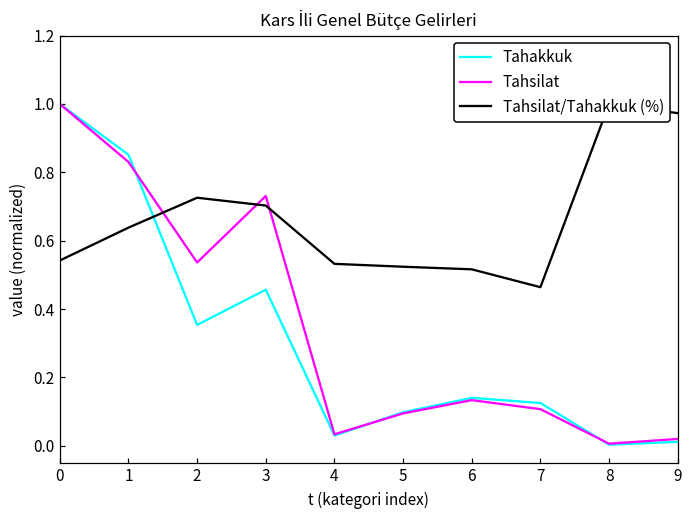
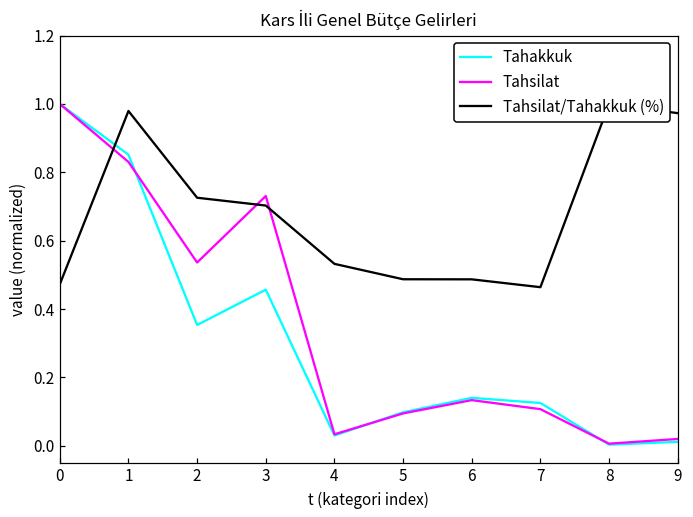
Tahsilat/Tahakkuk (%), 0: 0.54 -> 0.47
Tahsilat/Tahakkuk (%), 1: 0.64 -> 0.98
Tahsilat/Tahakkuk (%), 5: 0.52 -> 0.49
Tahsilat/Tahakkuk (%), 6: 0.52 -> 0.49
